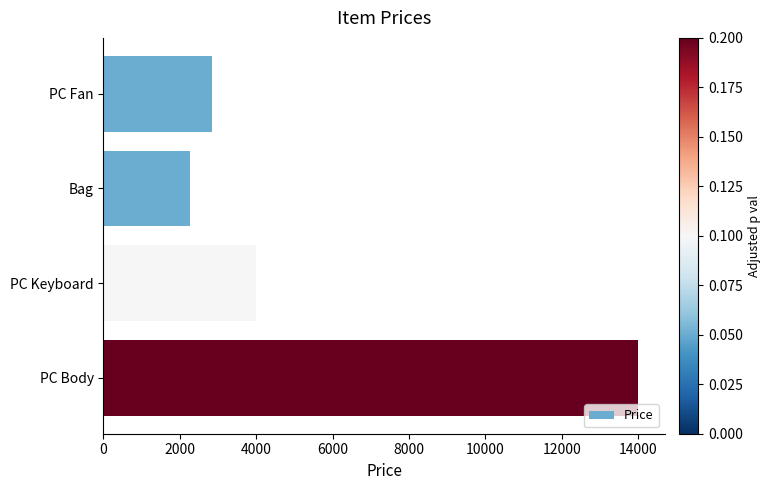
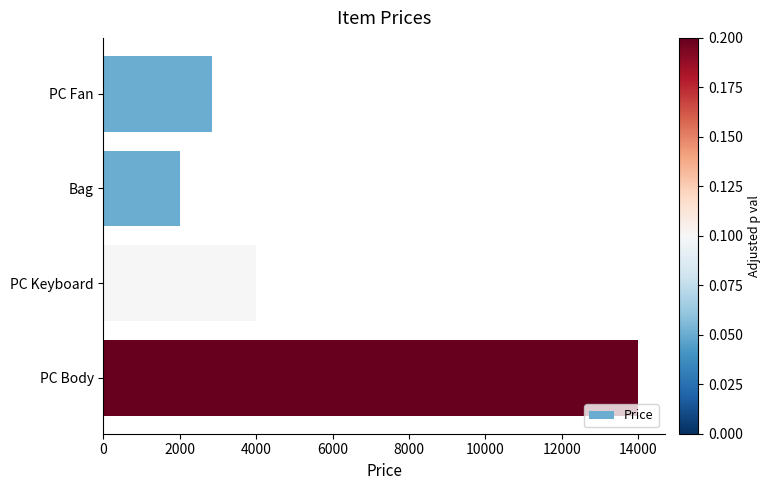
Bag: 2300 -> 2000
